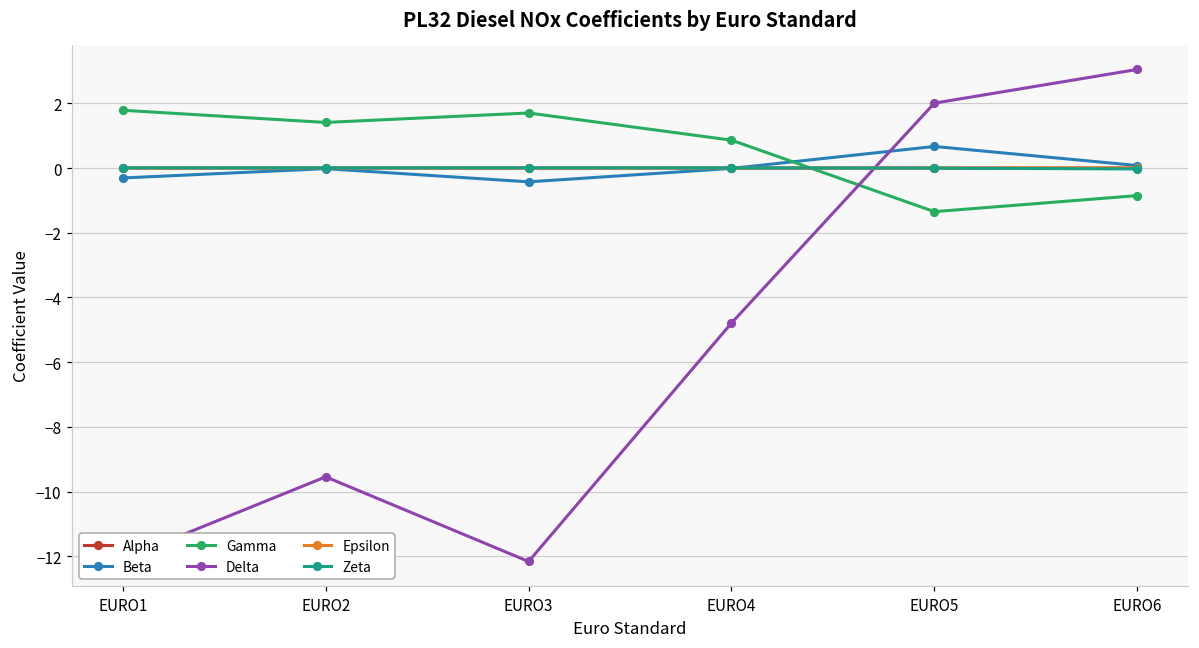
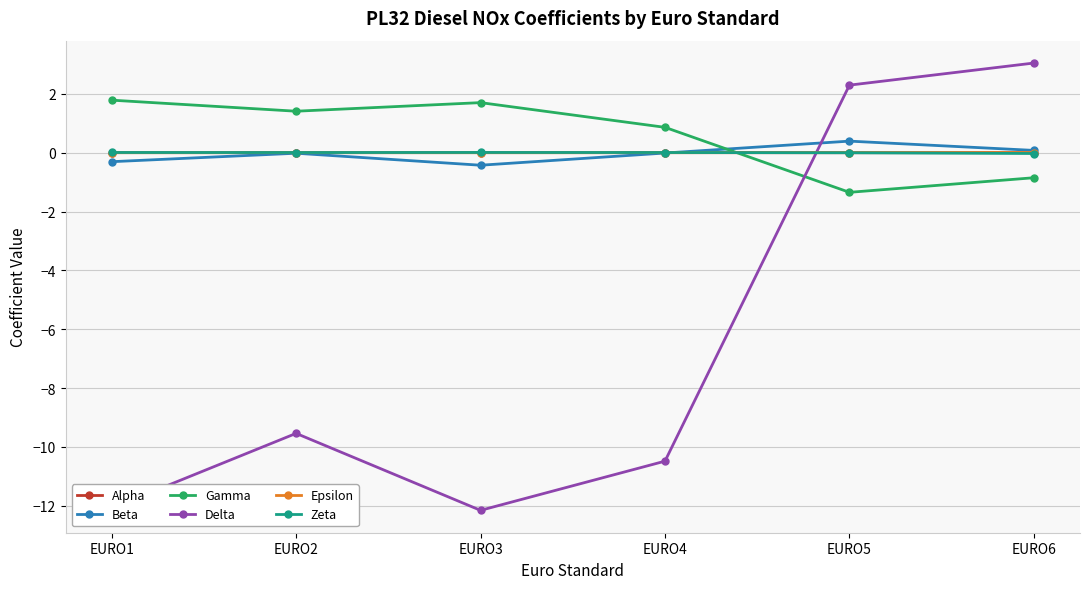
Delta, EURO4: -4.8 -> -10.5
Beta, EURO5: 0.7 -> 0.4
Delta, EURO5: 2.0 -> 2.3
